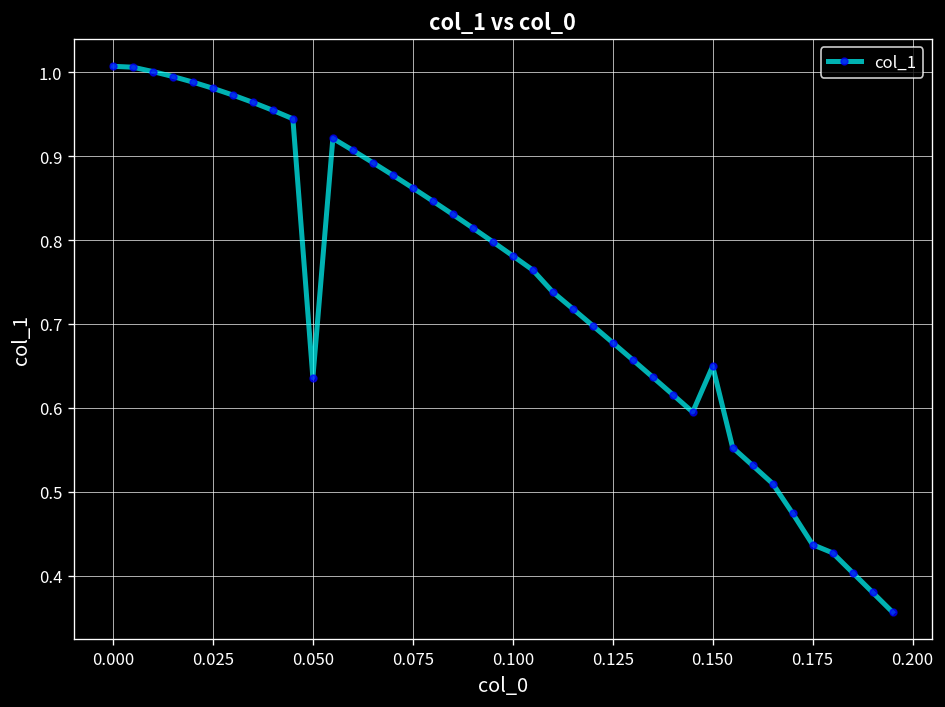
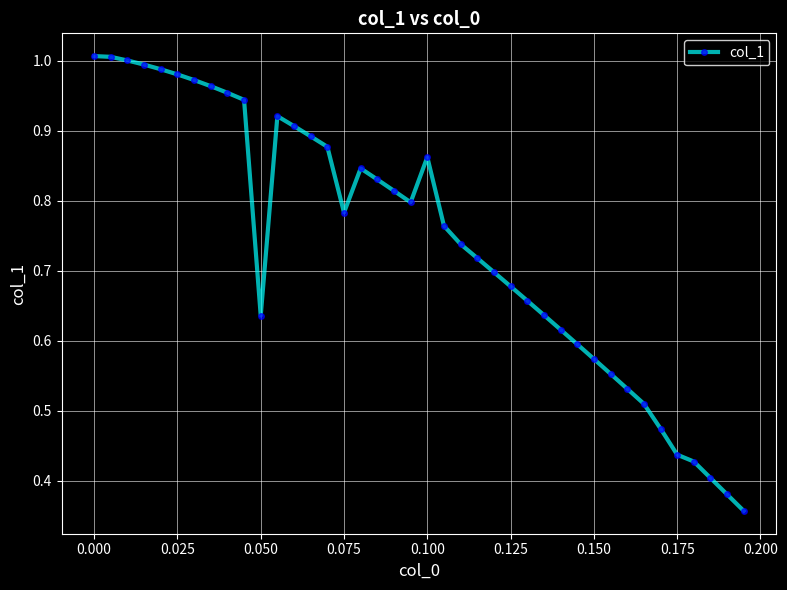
0.075: 0.86 -> 0.78
0.100: 0.78 -> 0.86
0.150: 0.65 -> 0.57
